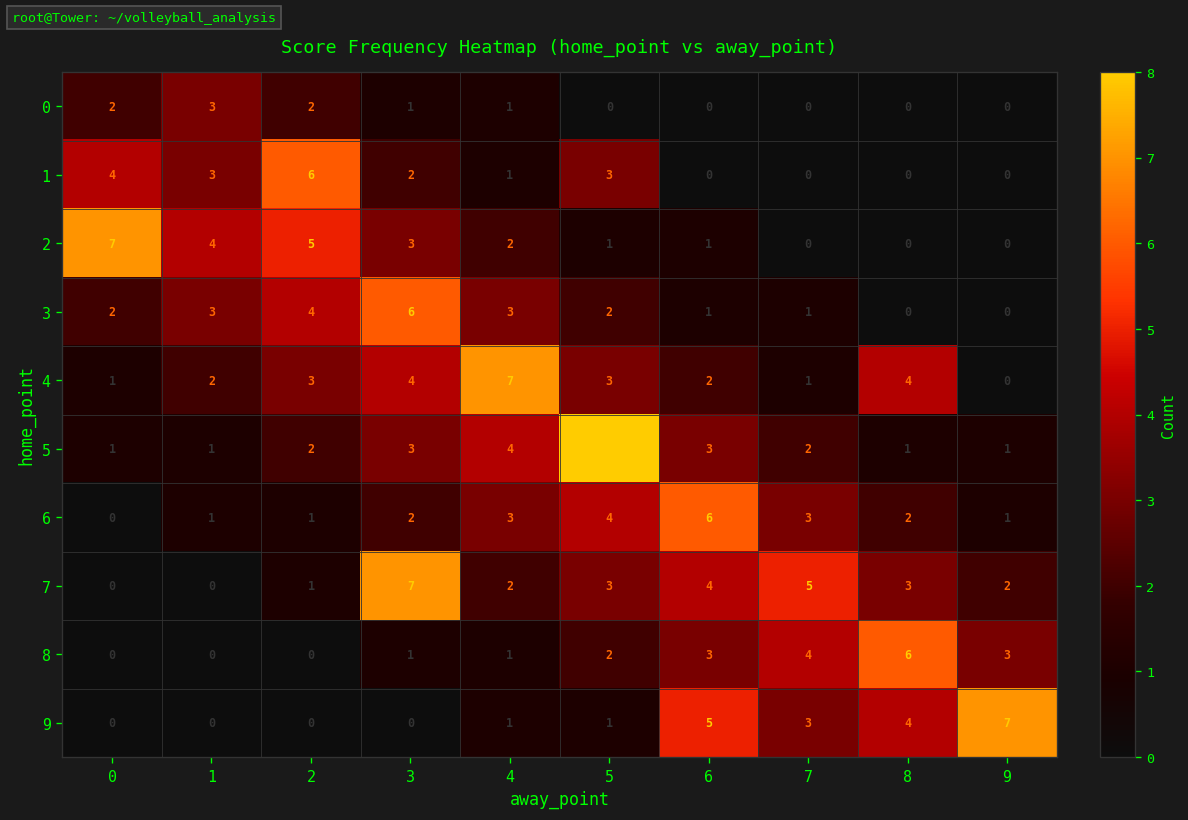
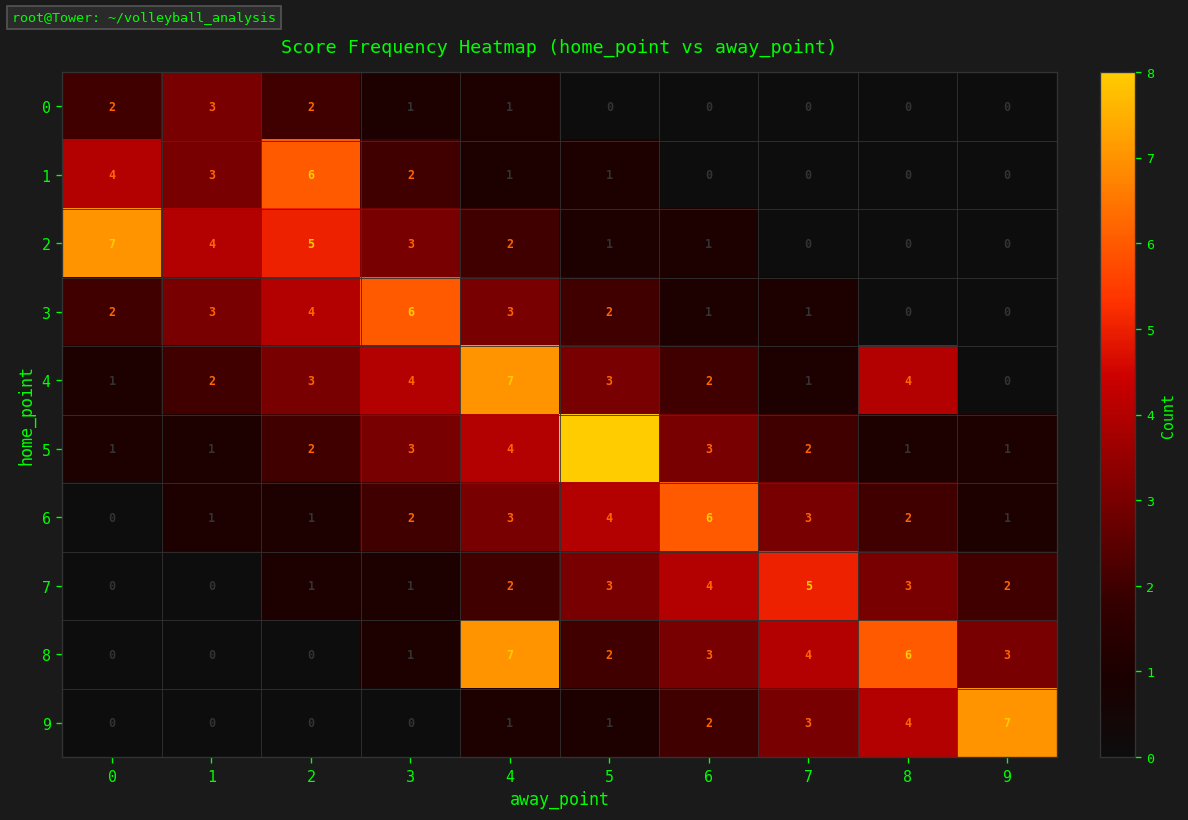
1, 5: 3 -> 1
7, 3: 7 -> 1
8, 4: 1 -> 7
9, 6: 5 -> 2
